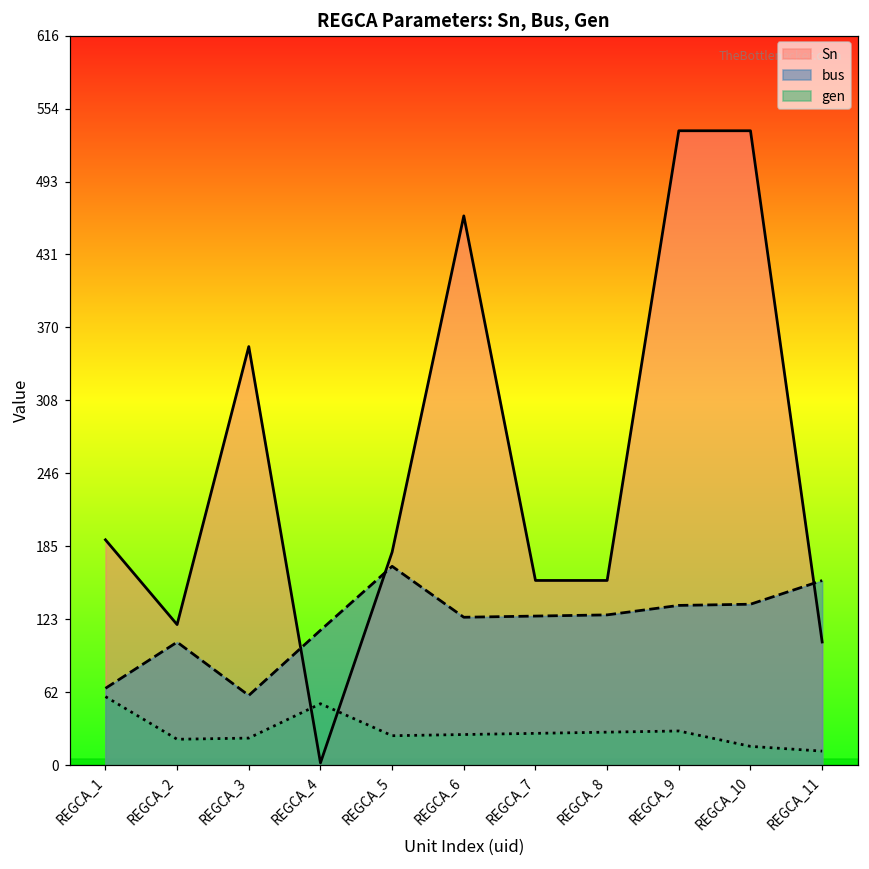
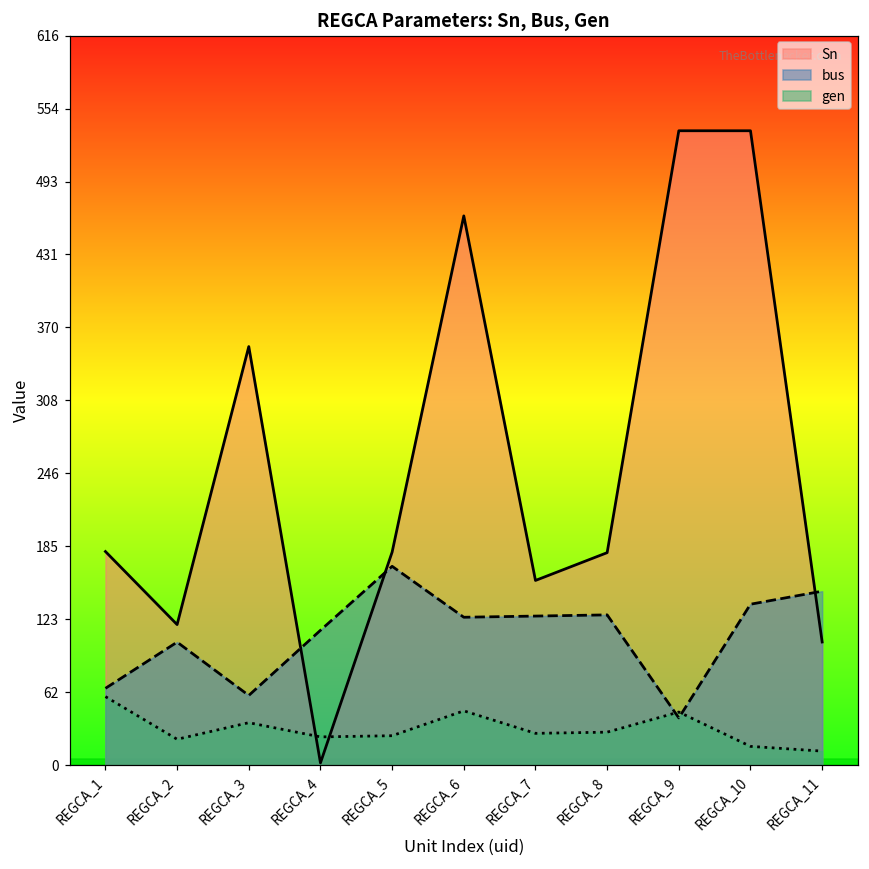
Sn, REGCA_1: 190 -> 180
gen, REGCA_3: 23 -> 36
gen, REGCA_4: 52 -> 24
gen, REGCA_6: 26 -> 46
Sn, REGCA_8: 156 -> 180
bus, REGCA_9: 135 -> 40
gen, REGCA_9: 29 -> 45
bus, REGCA_11: 156 -> 147
